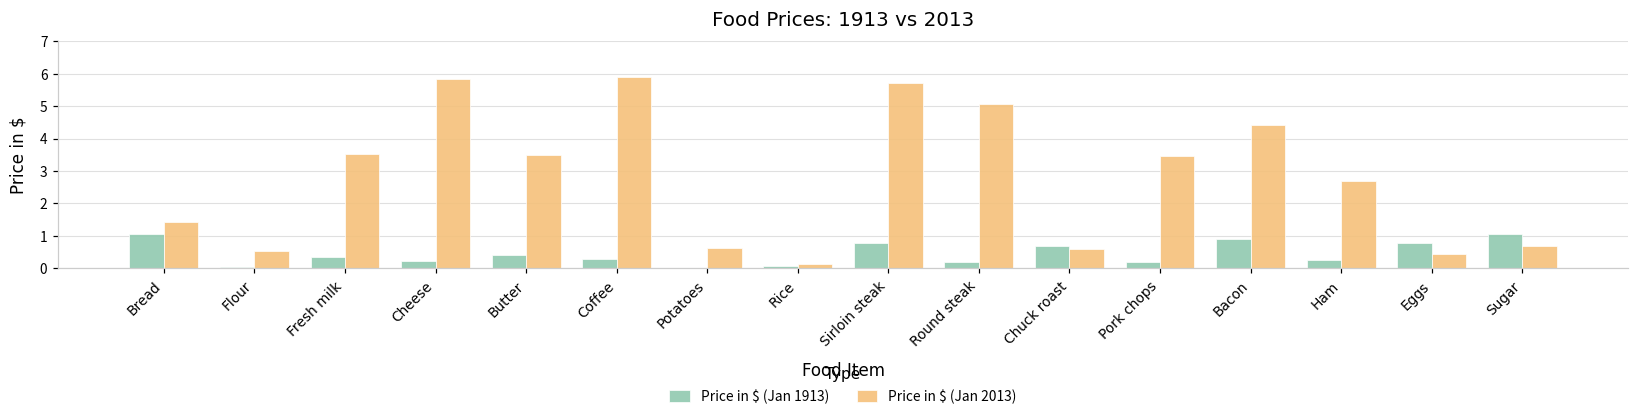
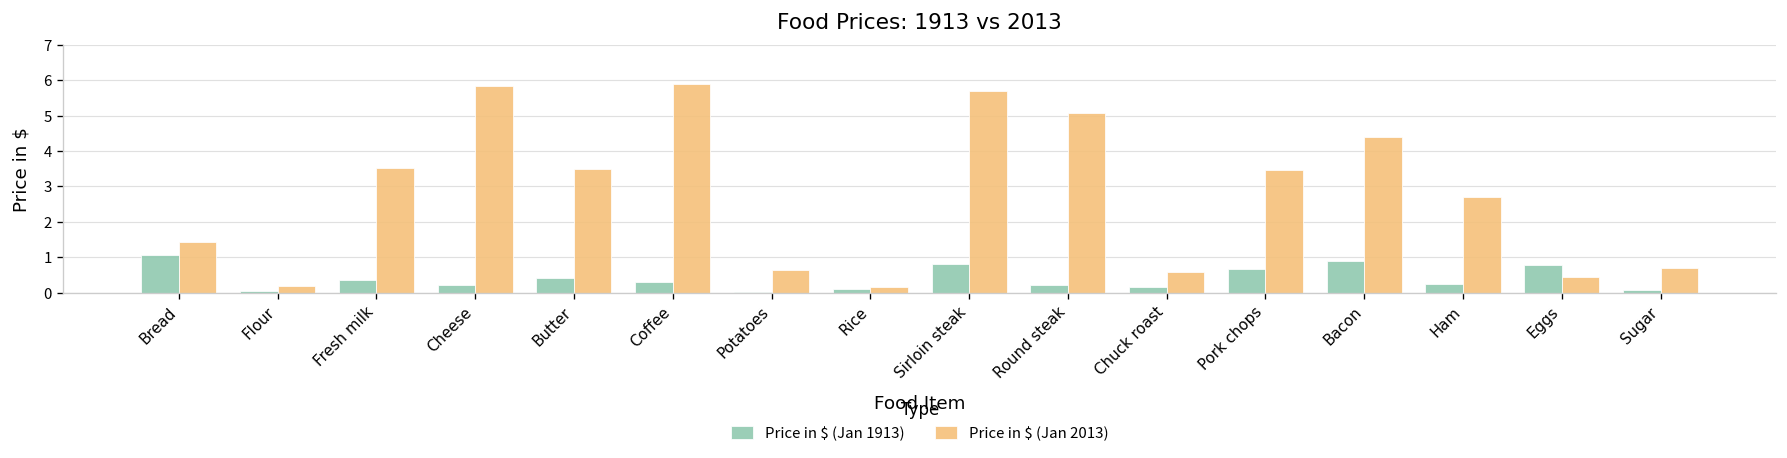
Price in $ (Jan 2013), Flour: 0.5 -> 0.2
Price in $ (Jan 1913), Chuck roast: 0.7 -> 0.1
Price in $ (Jan 1913), Pork chops: 0.2 -> 0.7
Price in $ (Jan 1913), Sugar: 1.1 -> 0.1
